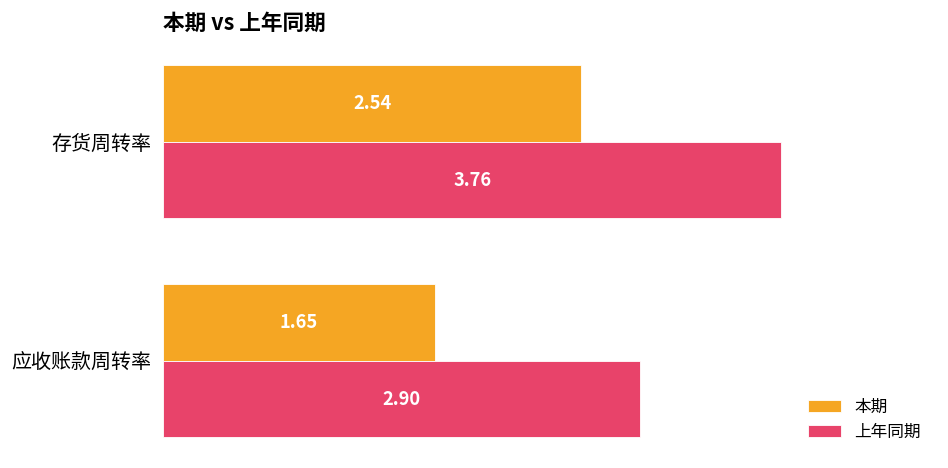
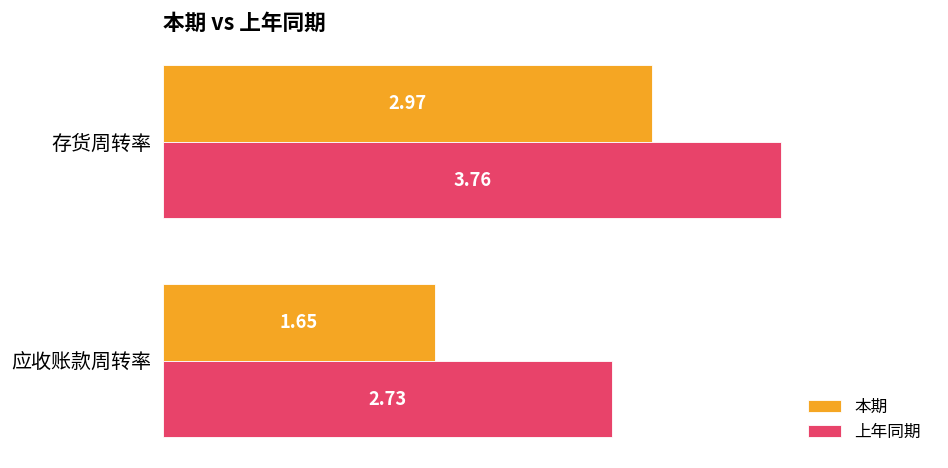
本期, 存货周转率: 2.54 -> 2.97
上年同期, 应收账款周转率: 2.90 -> 2.73
